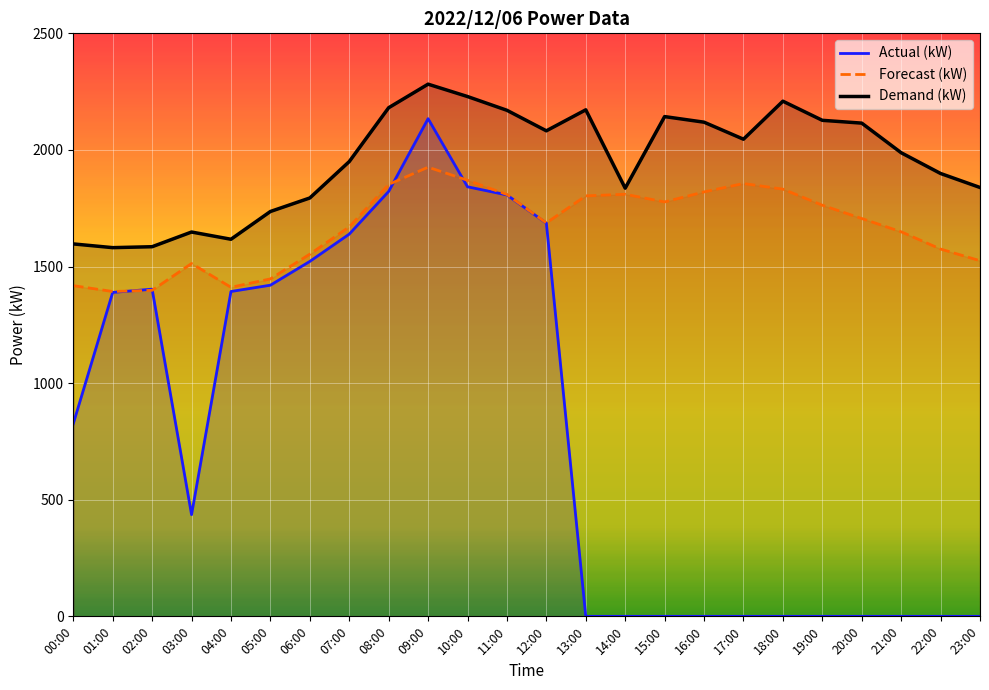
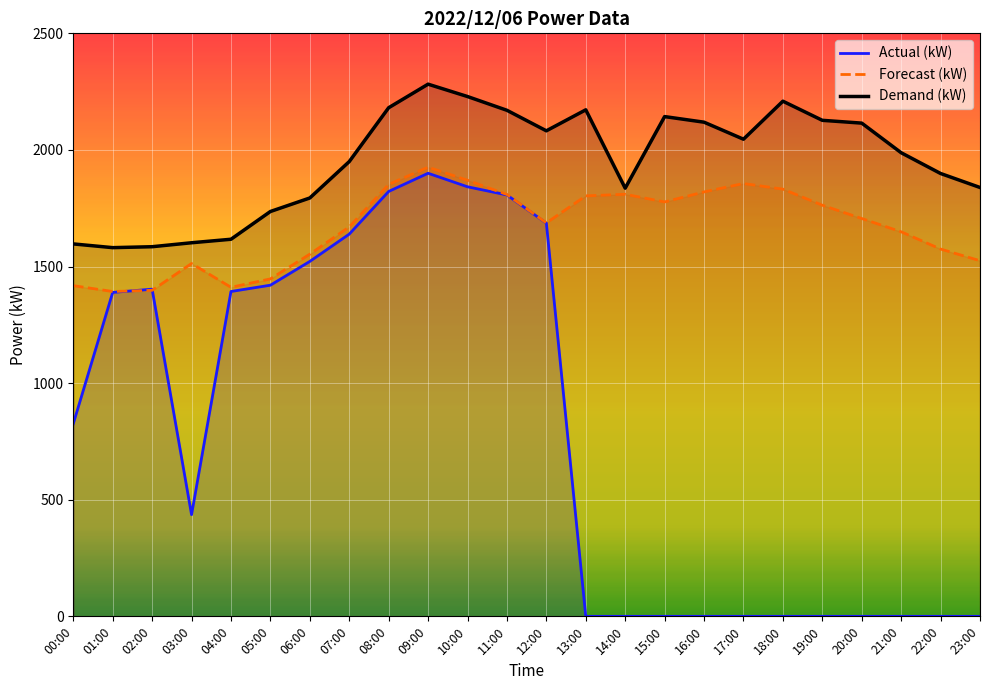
Demand (kW), 03:00: 1650 -> 1600
Actual (kW), 09:00: 2130 -> 1900
